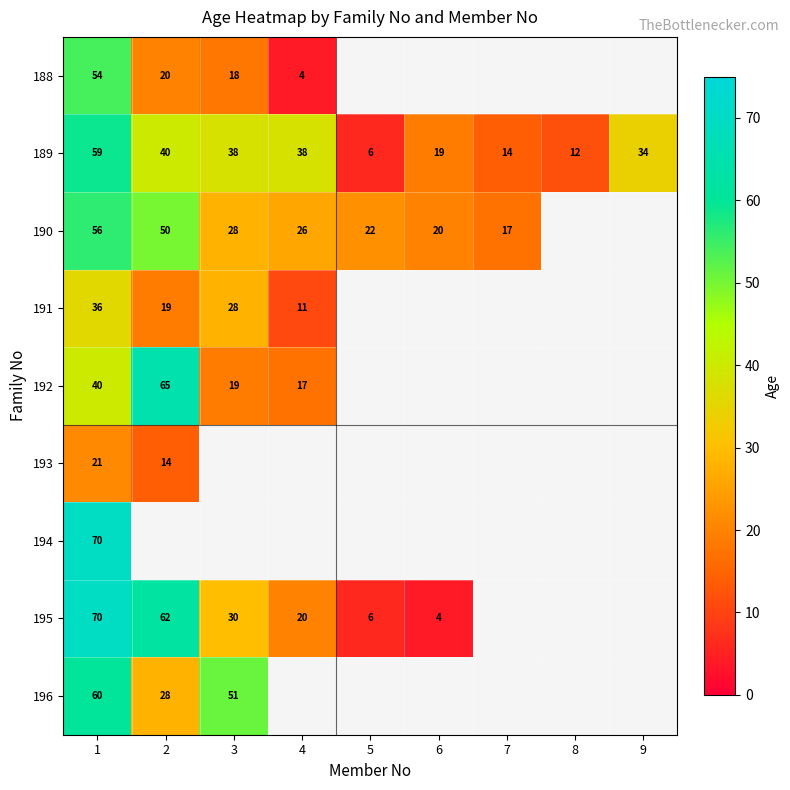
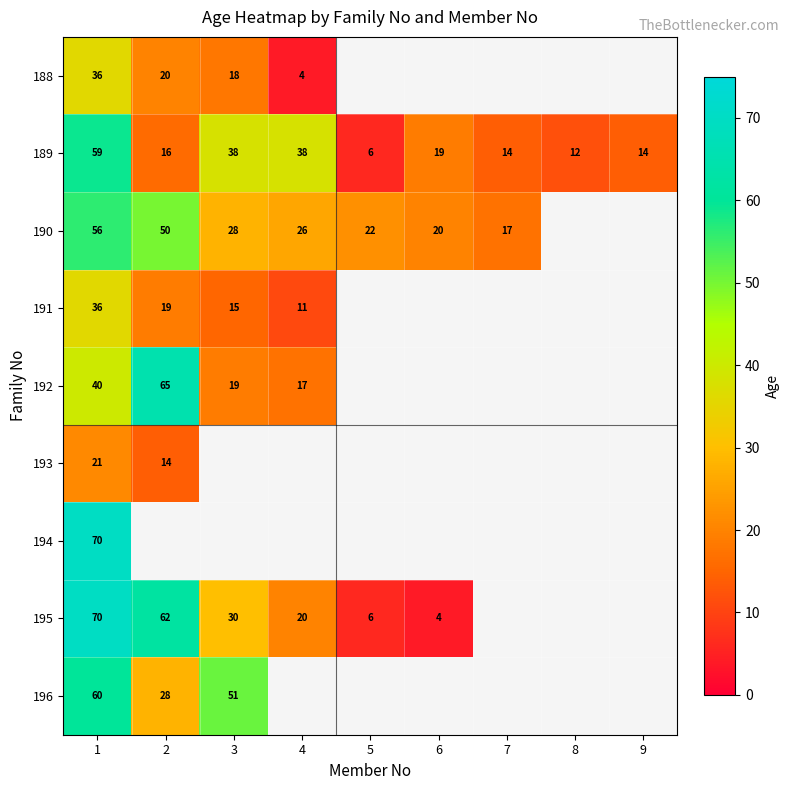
188, 1: 54 -> 36
189, 2: 40 -> 16
189, 9: 34 -> 14
191, 3: 28 -> 15
